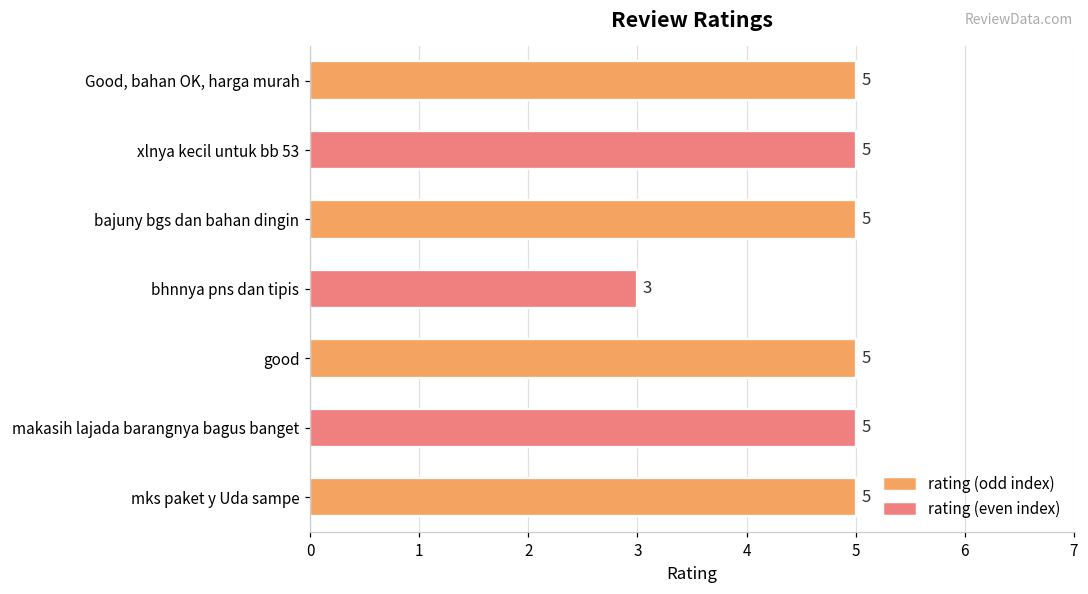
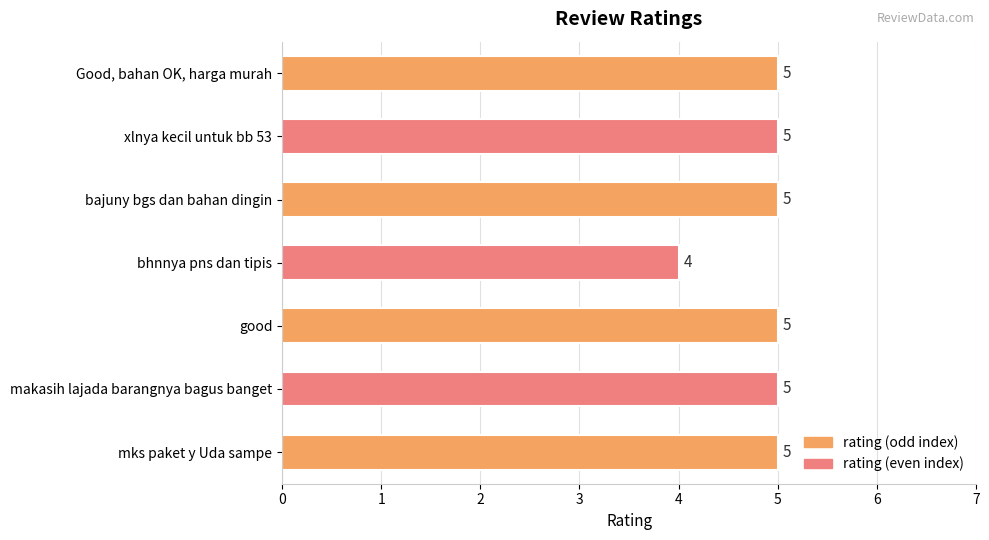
bhnnya pns dan tipis: 3 -> 4
